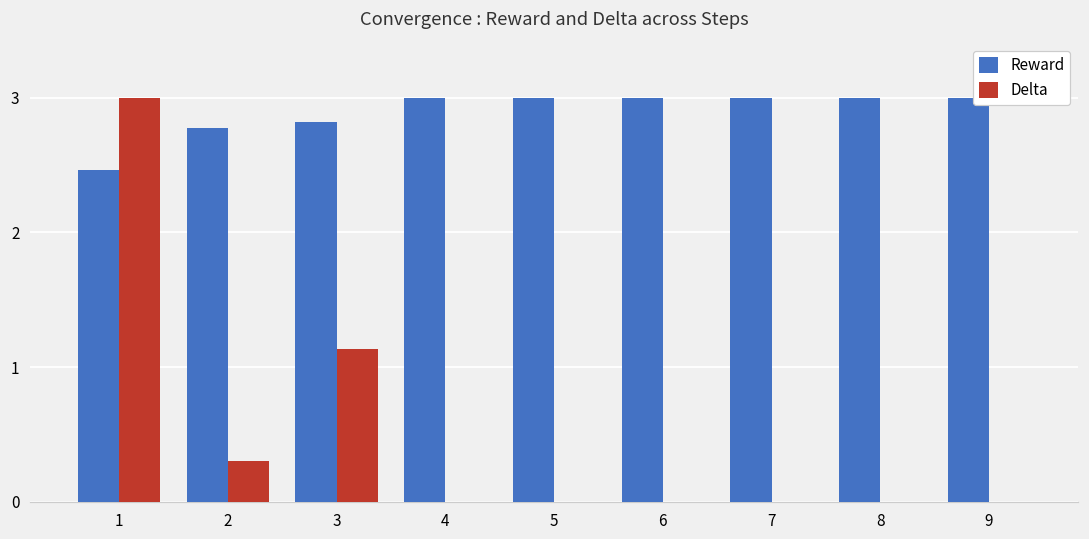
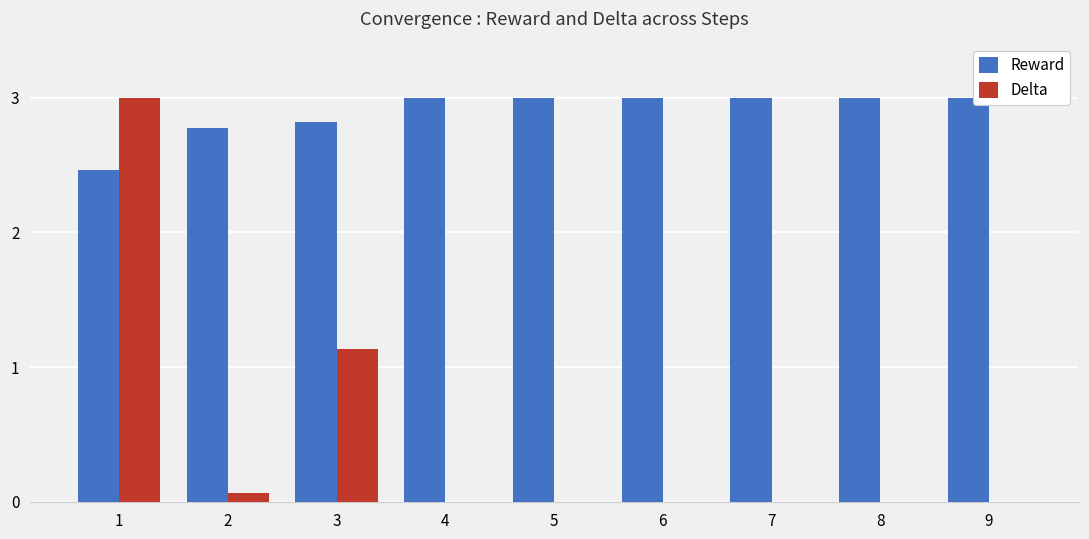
Delta, 2: 0.30 -> 0.07
